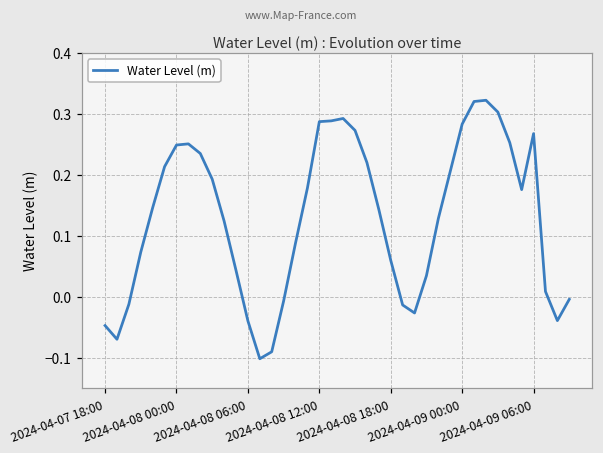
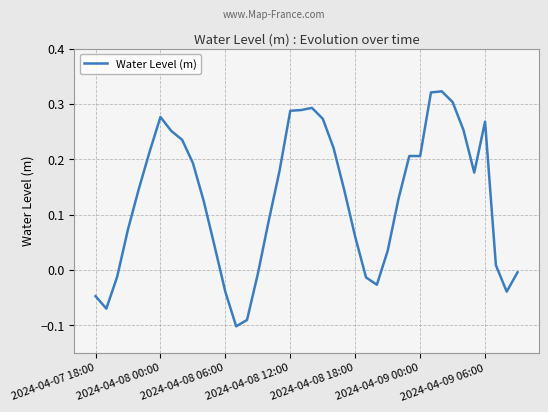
2024-04-08 00:00: 0.25 -> 0.28
2024-04-09 00:00: 0.28 -> 0.21
